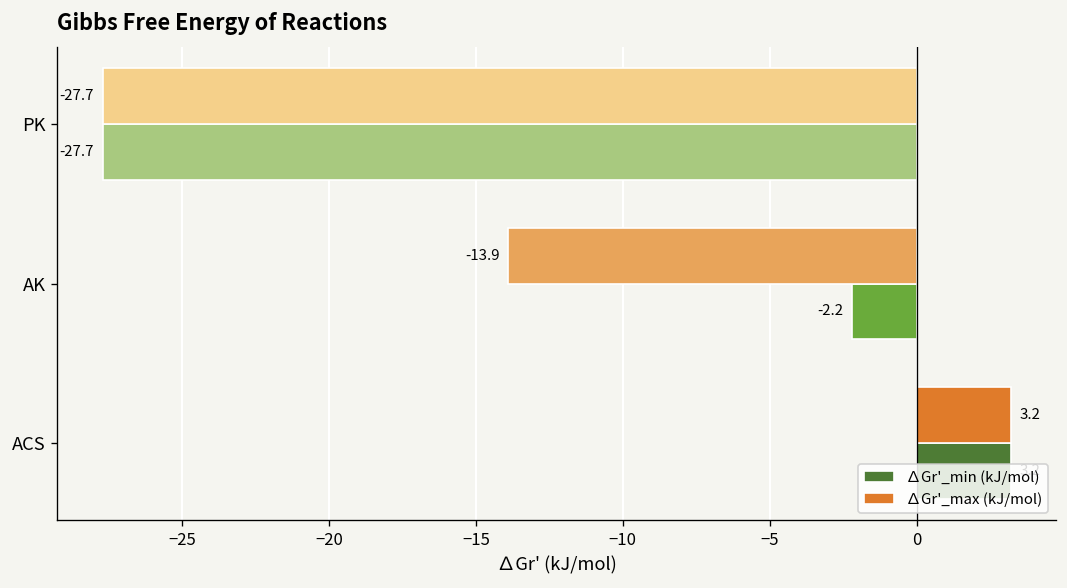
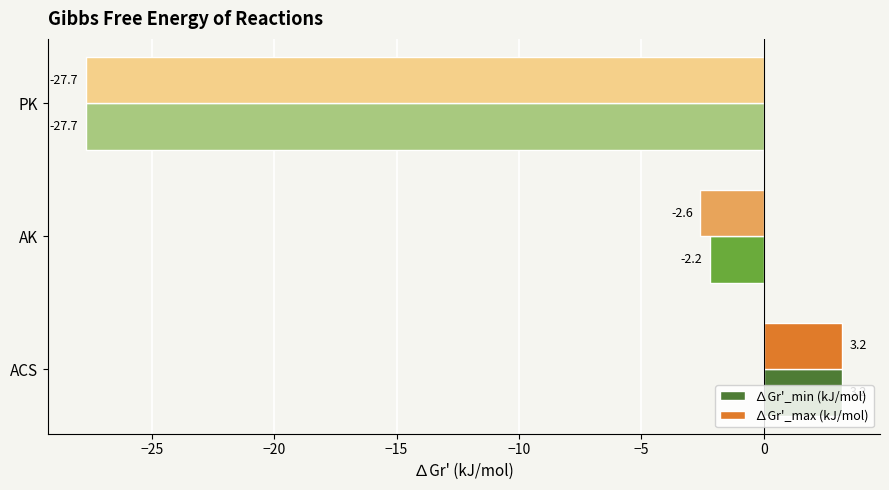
∆Gr'_max (kJ/mol), AK: -13.9 -> -2.6
